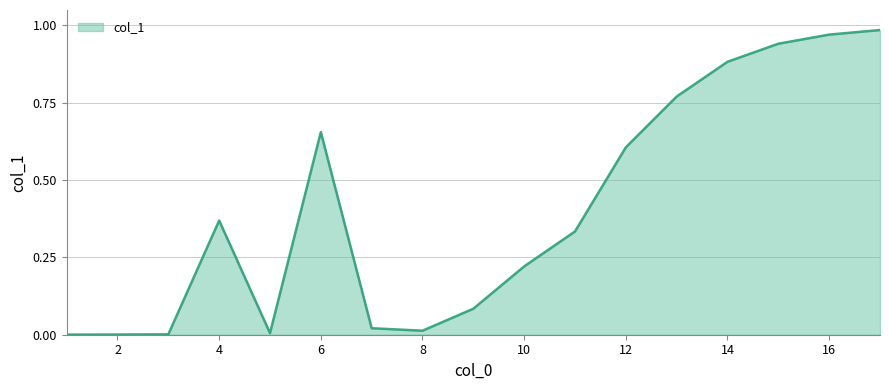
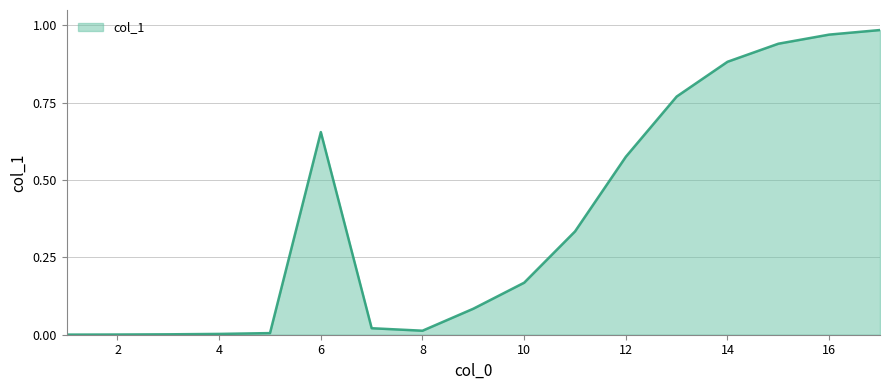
4: 0.37 -> 0.00
10: 0.22 -> 0.17
12: 0.61 -> 0.58
